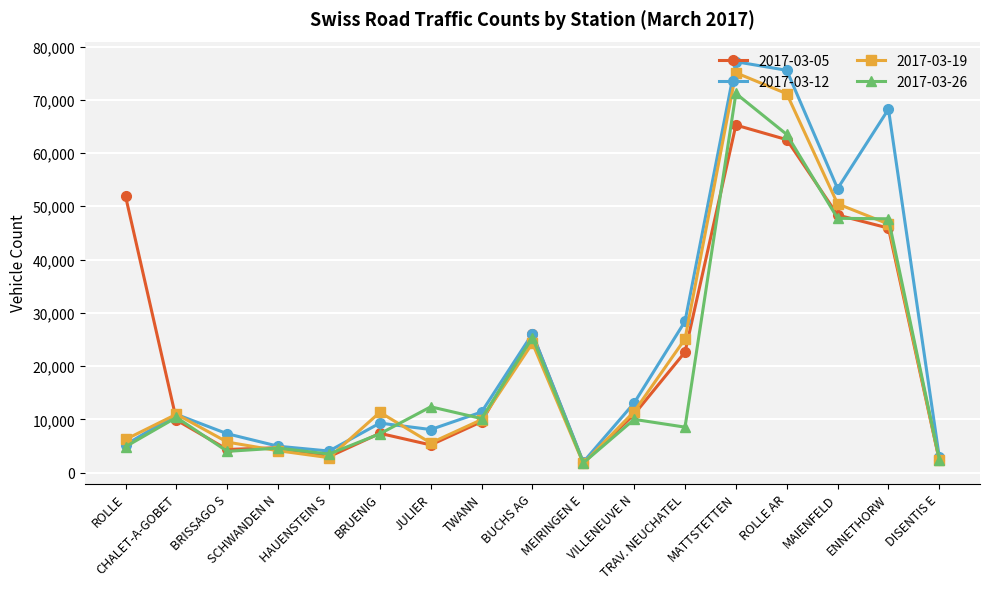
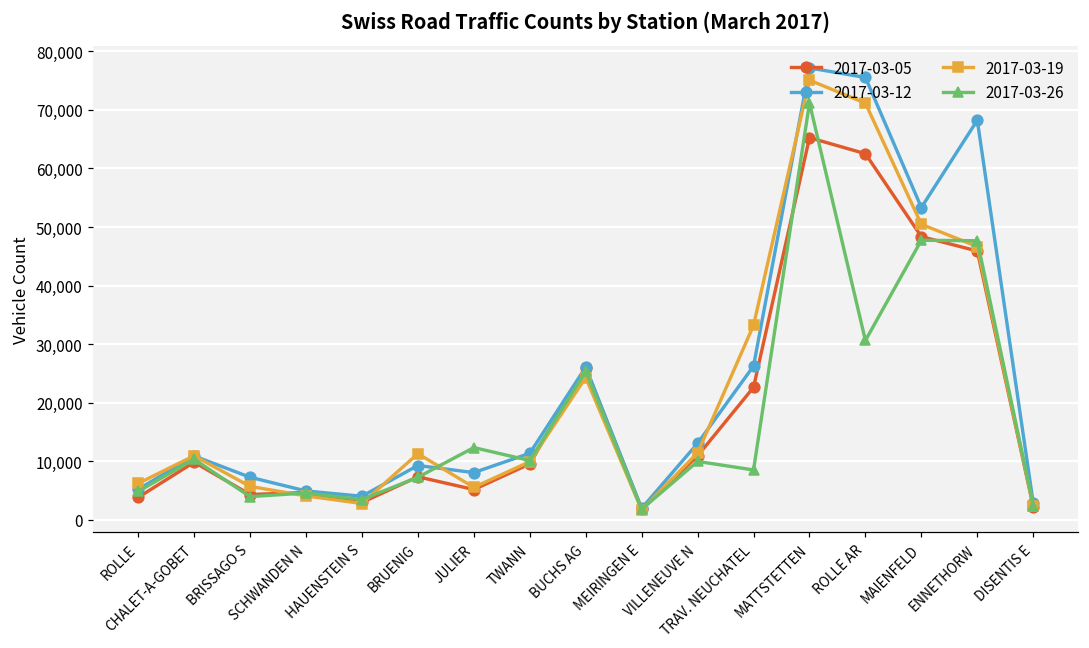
2017-03-05, ROLLE: 52,000 -> 4,000
2017-03-12, TRAV. NEUCHATEL: 28,000 -> 26,000
2017-03-19, TRAV. NEUCHATEL: 25,000 -> 33,000
2017-03-26, ROLLE AR: 63,000 -> 31,000
